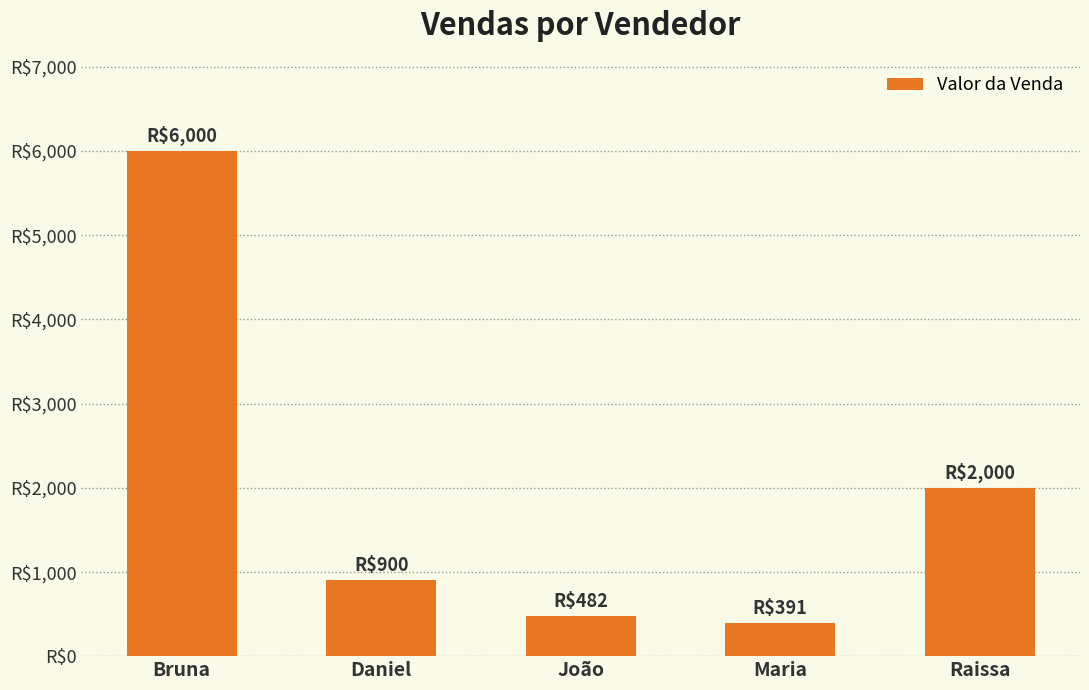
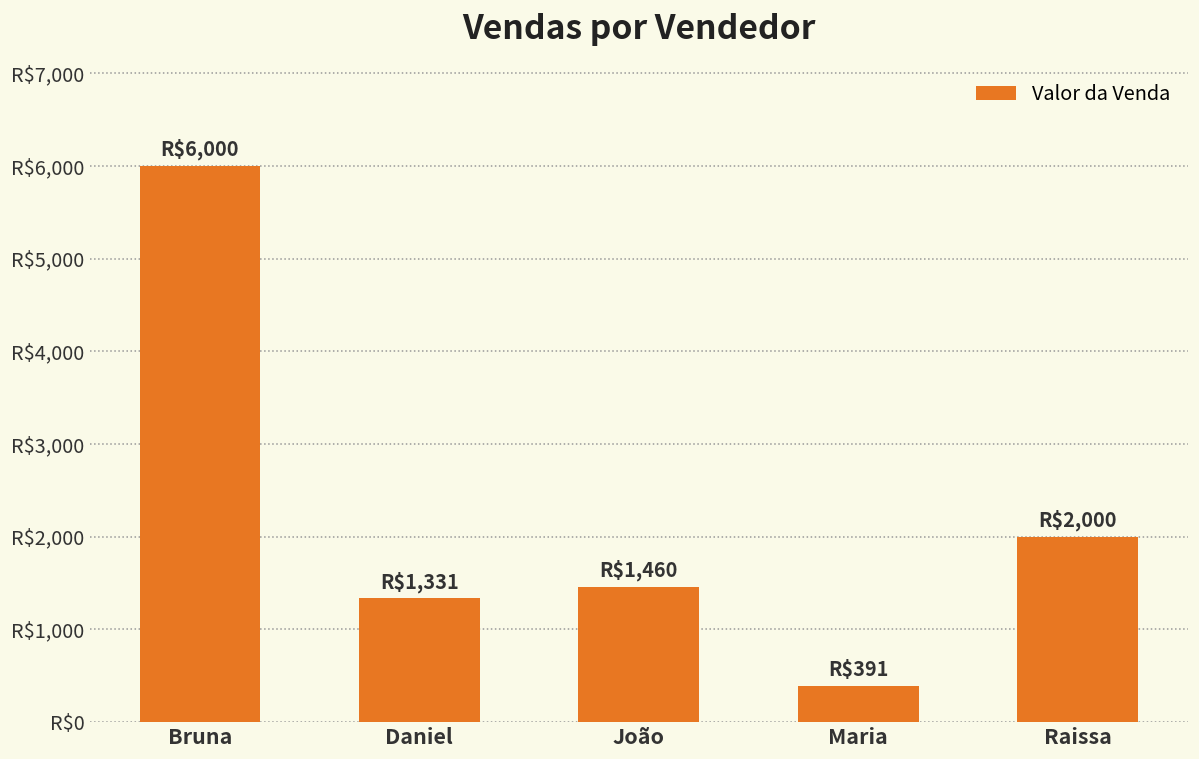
Daniel: $900 -> $1,331
João: $482 -> $1,460
